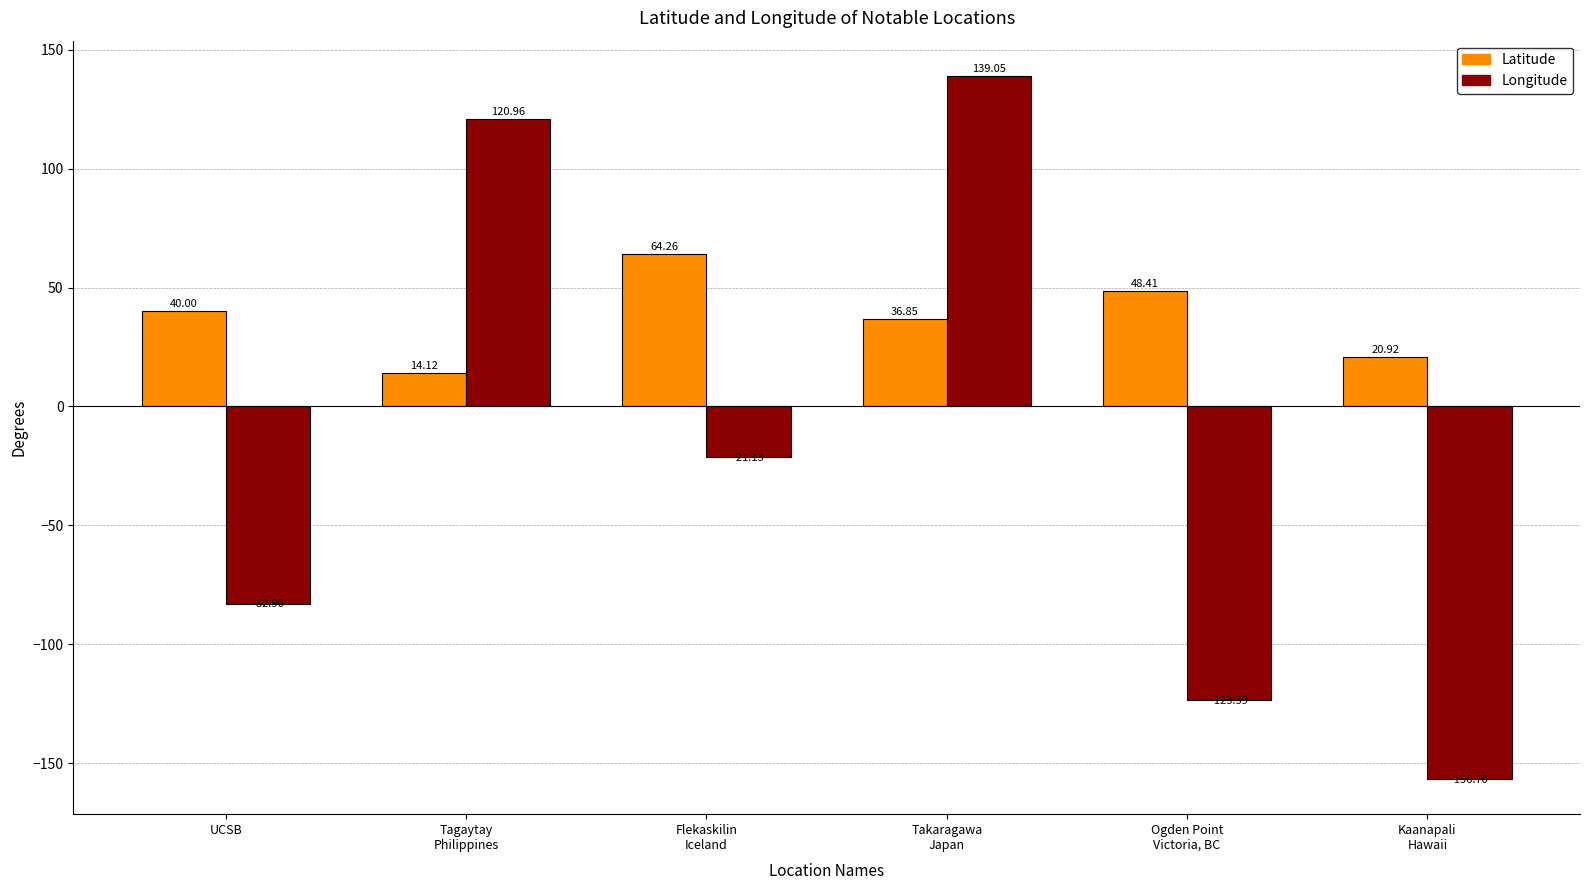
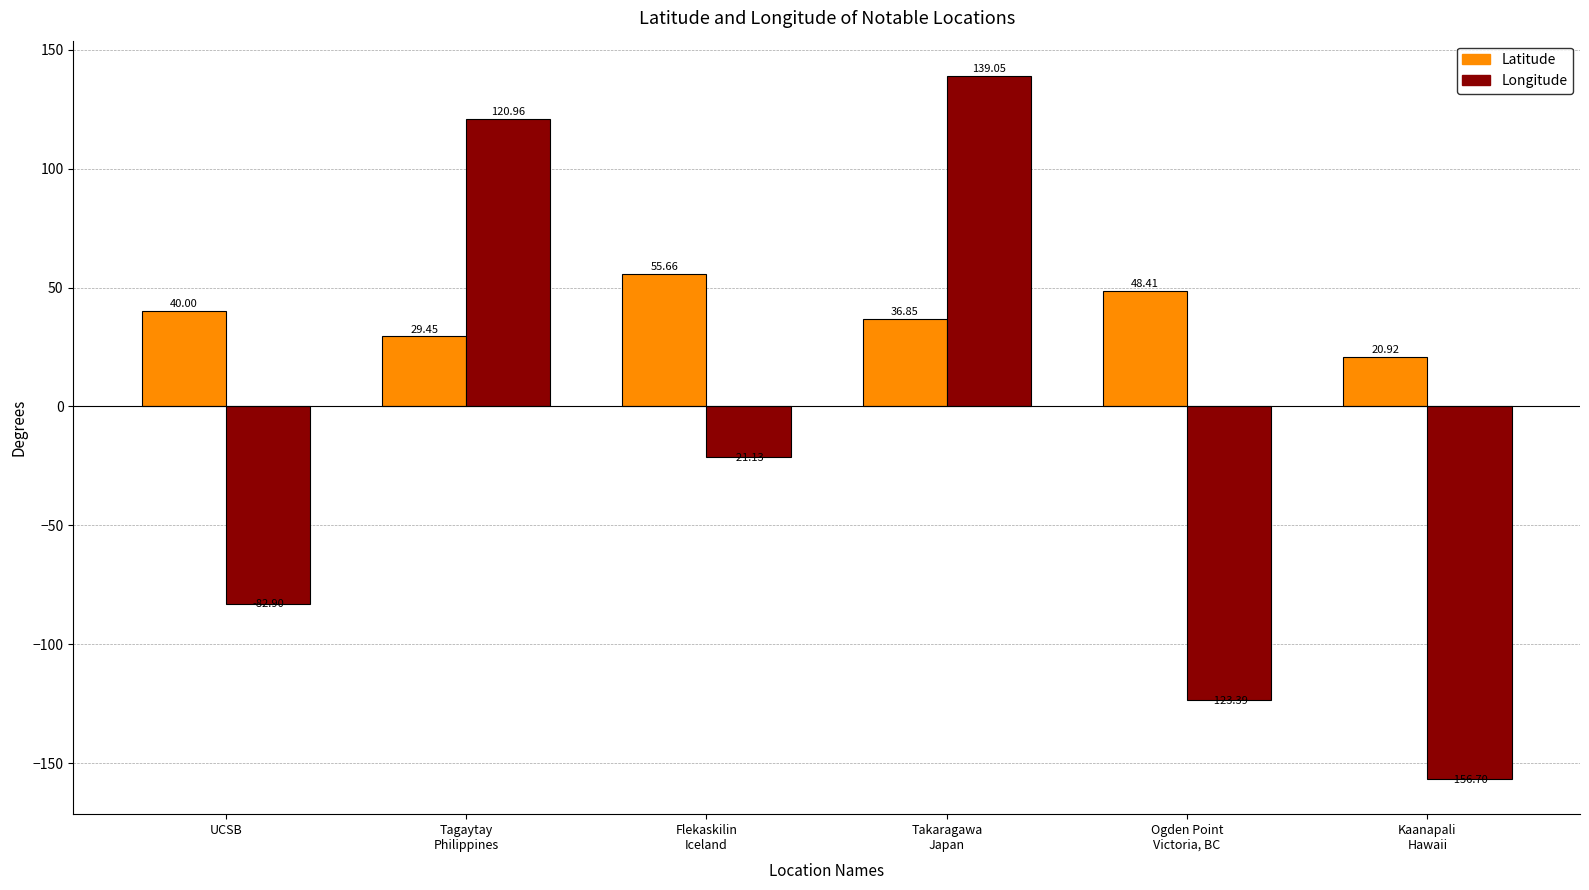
Latitude, Tagaytay Philippines: 14.12 -> 29.45
Latitude, Flekaskilin Iceland: 64.26 -> 55.66
